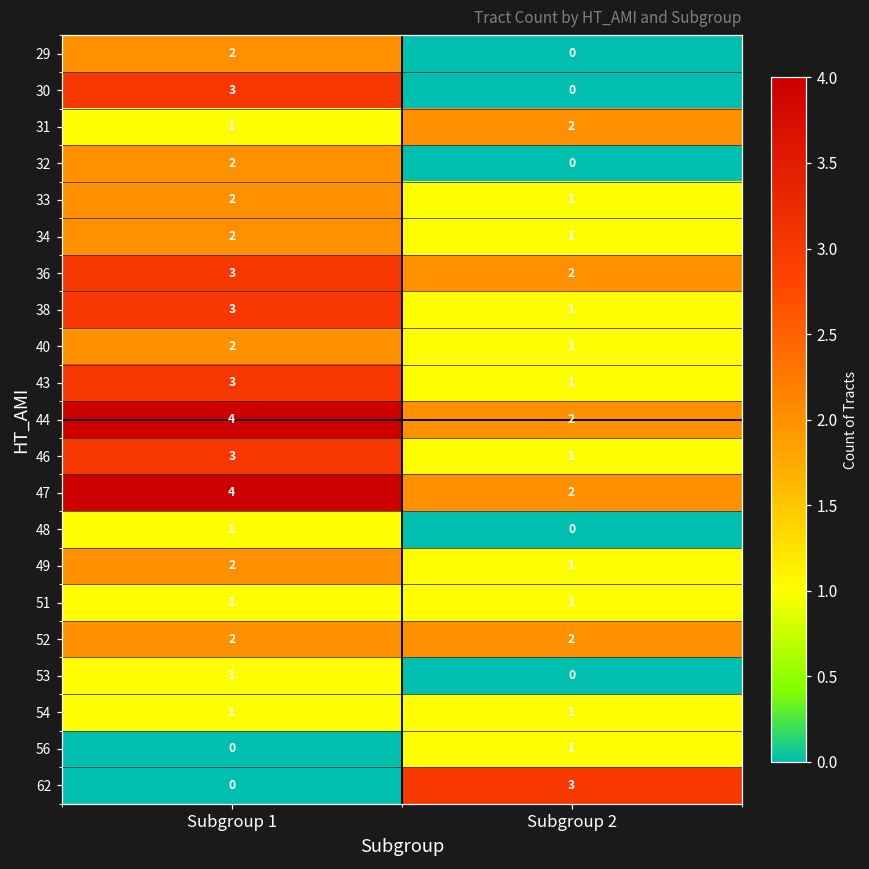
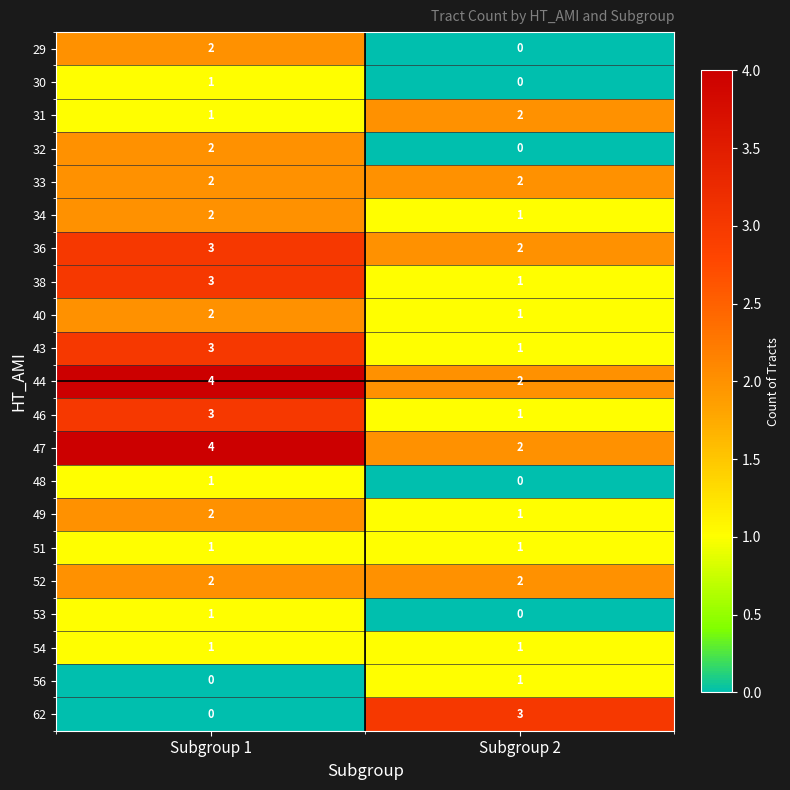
30, Subgroup 1: 3 -> 1
33, Subgroup 2: 1 -> 2
